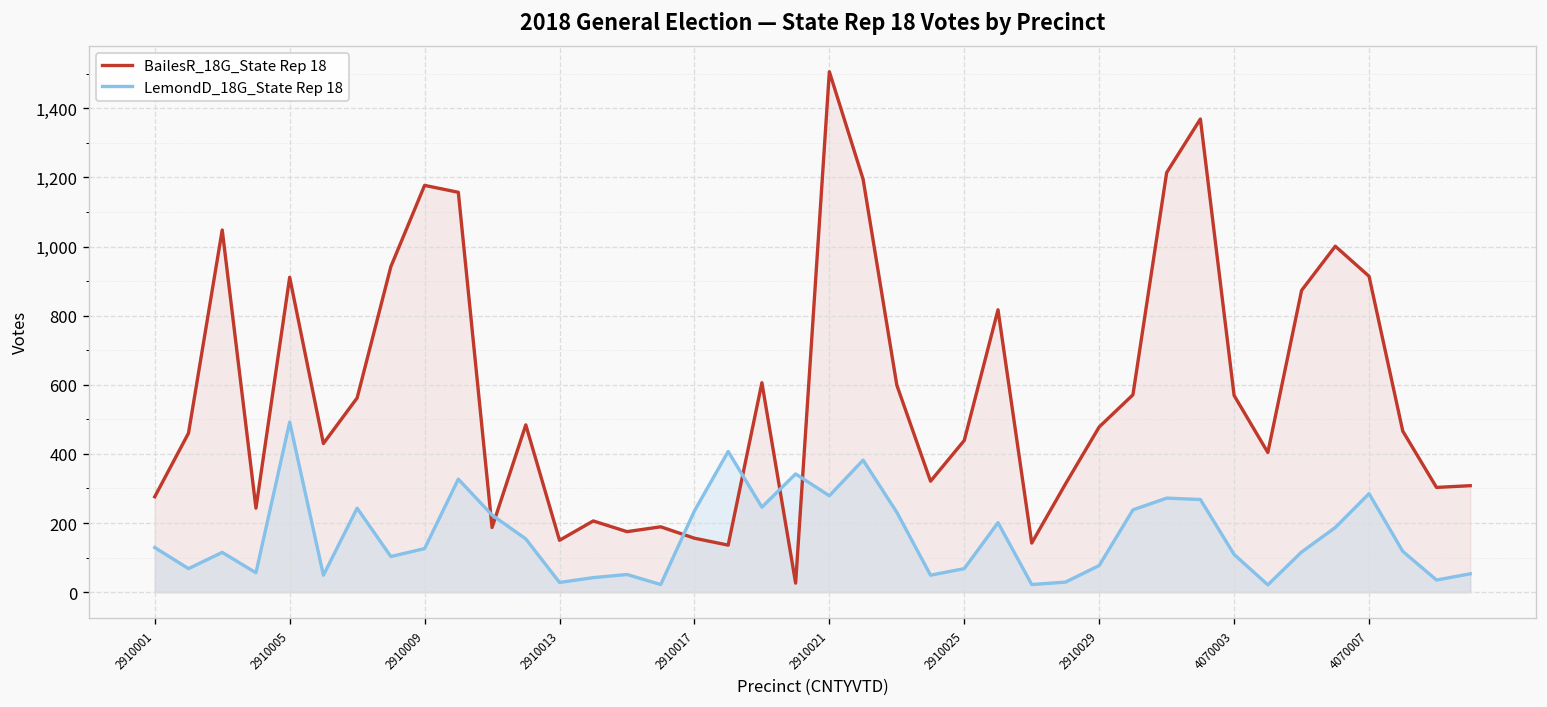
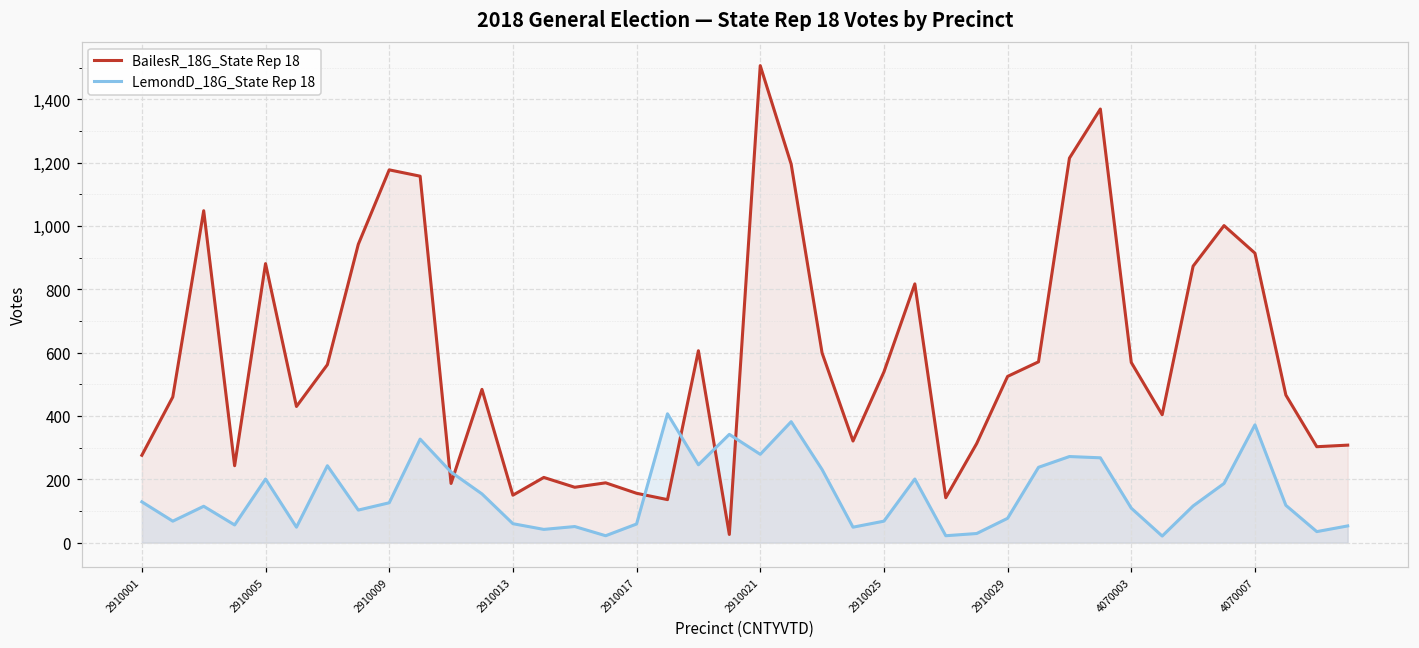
BailesR_18G_State Rep 18, 2910005: 910 -> 880
LemondD_18G_State Rep 18, 2910005: 490 -> 200
LemondD_18G_State Rep 18, 2910013: 30 -> 60
LemondD_18G_State Rep 18, 2910017: 240 -> 60
BailesR_18G_State Rep 18, 2910025: 440 -> 540
BailesR_18G_State Rep 18, 2910029: 480 -> 530
LemondD_18G_State Rep 18, 4070007: 290 -> 370
